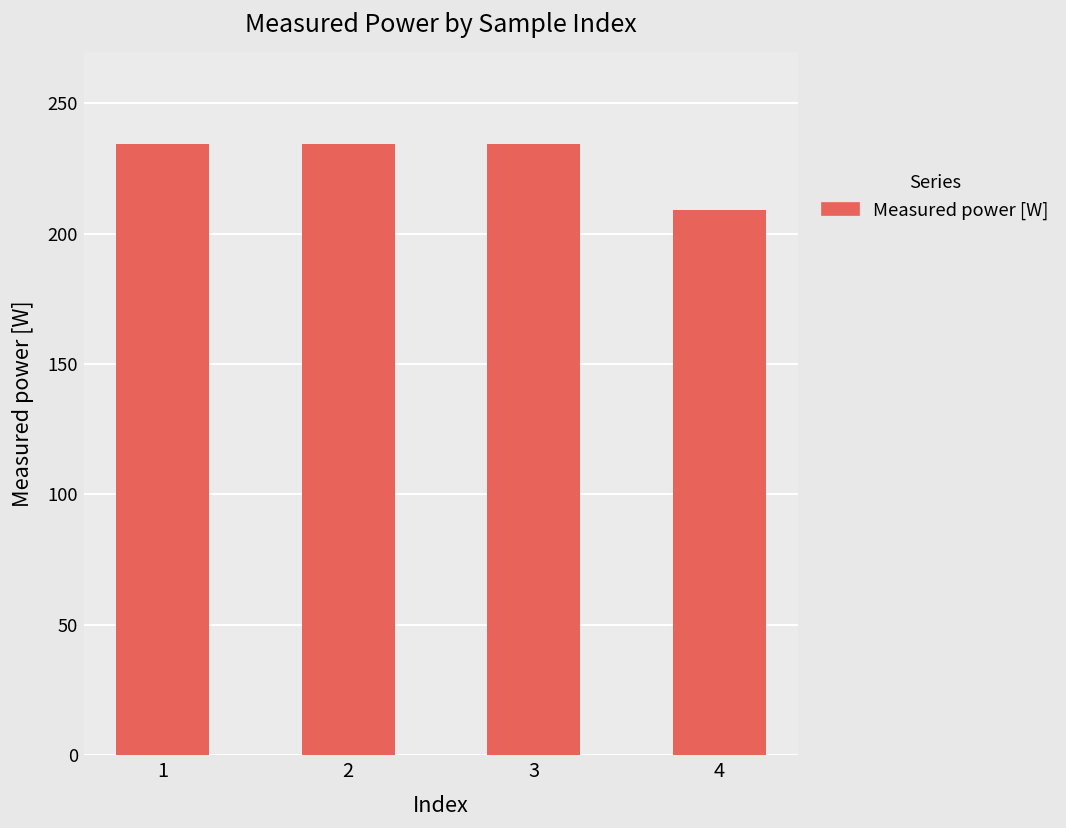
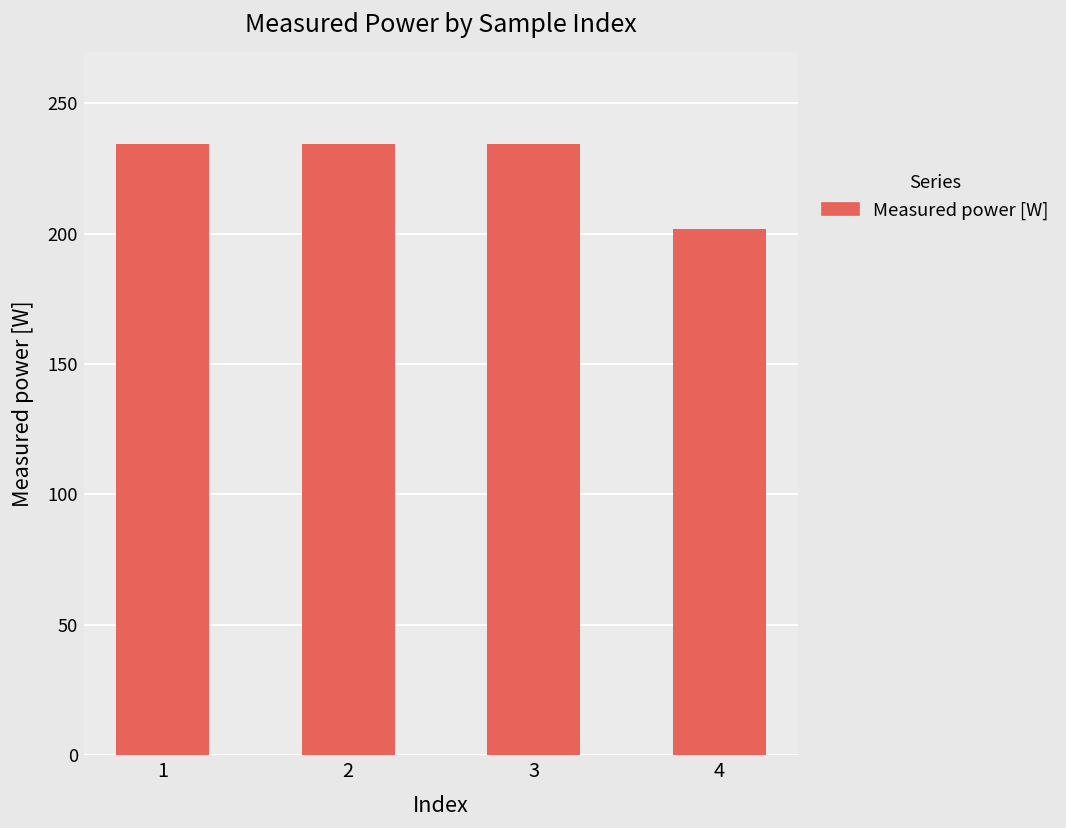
4: 209 -> 202
